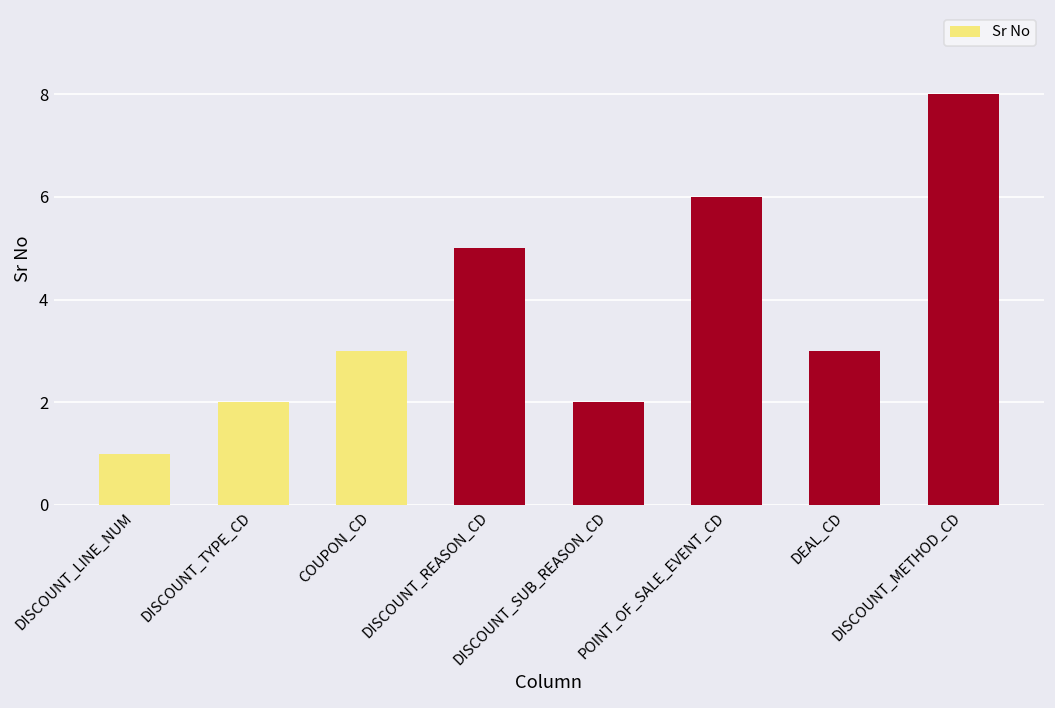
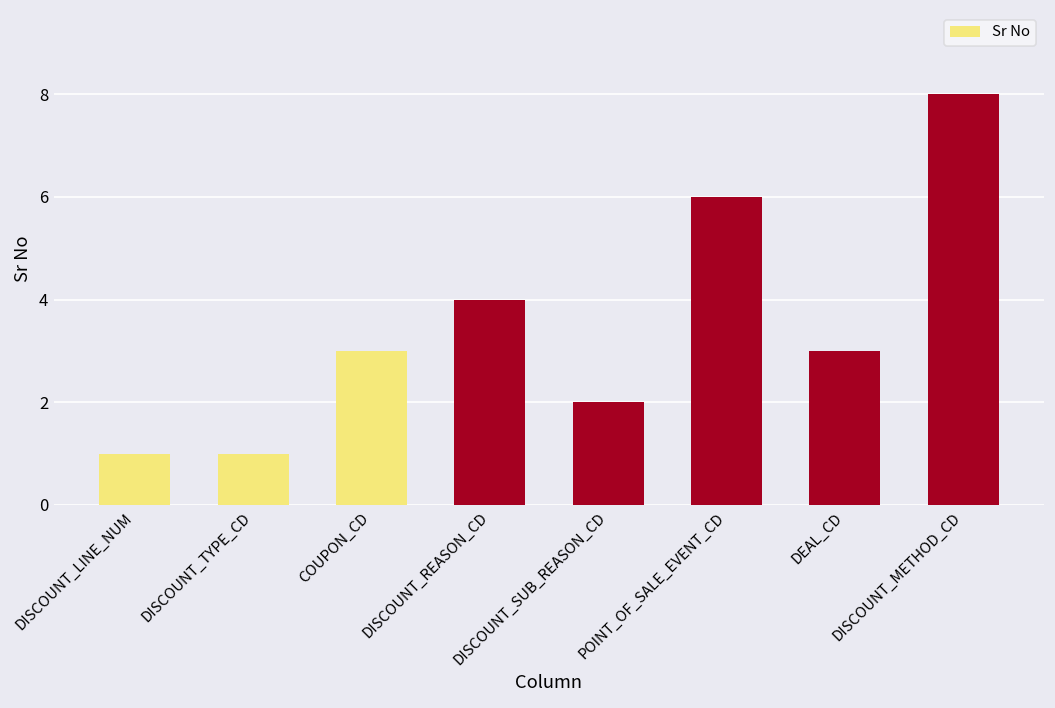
DISCOUNT_TYPE_CD: 2 -> 1
DISCOUNT_REASON_CD: 5 -> 4
